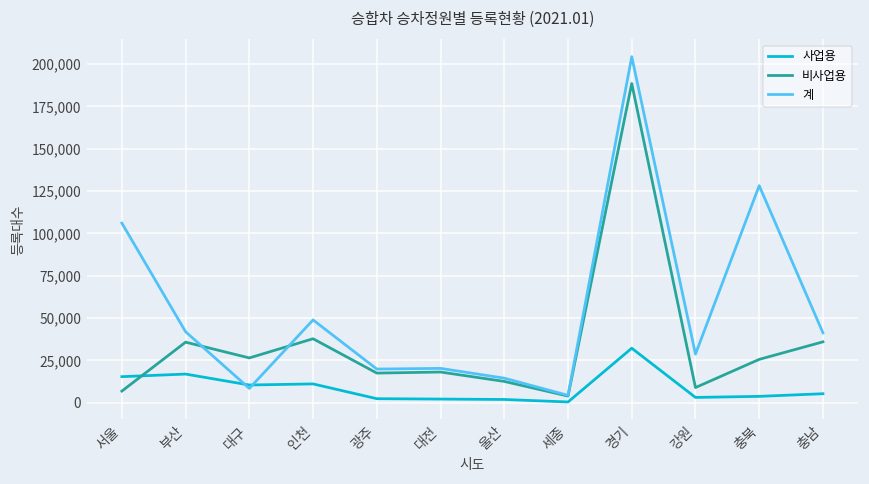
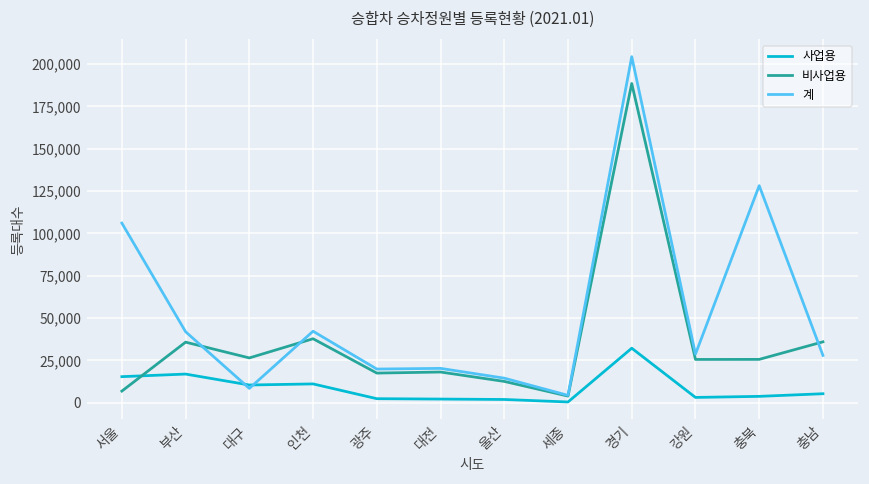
계, 인천: 49,000 -> 42,000
비사업용, 강원: 9,000 -> 26,000
계, 충남: 41,000 -> 28,000
